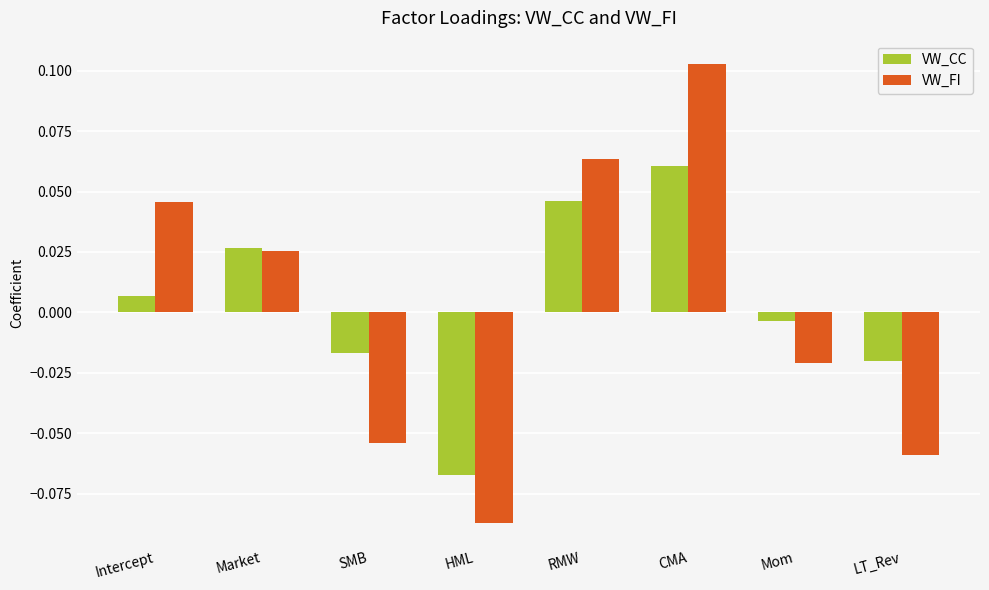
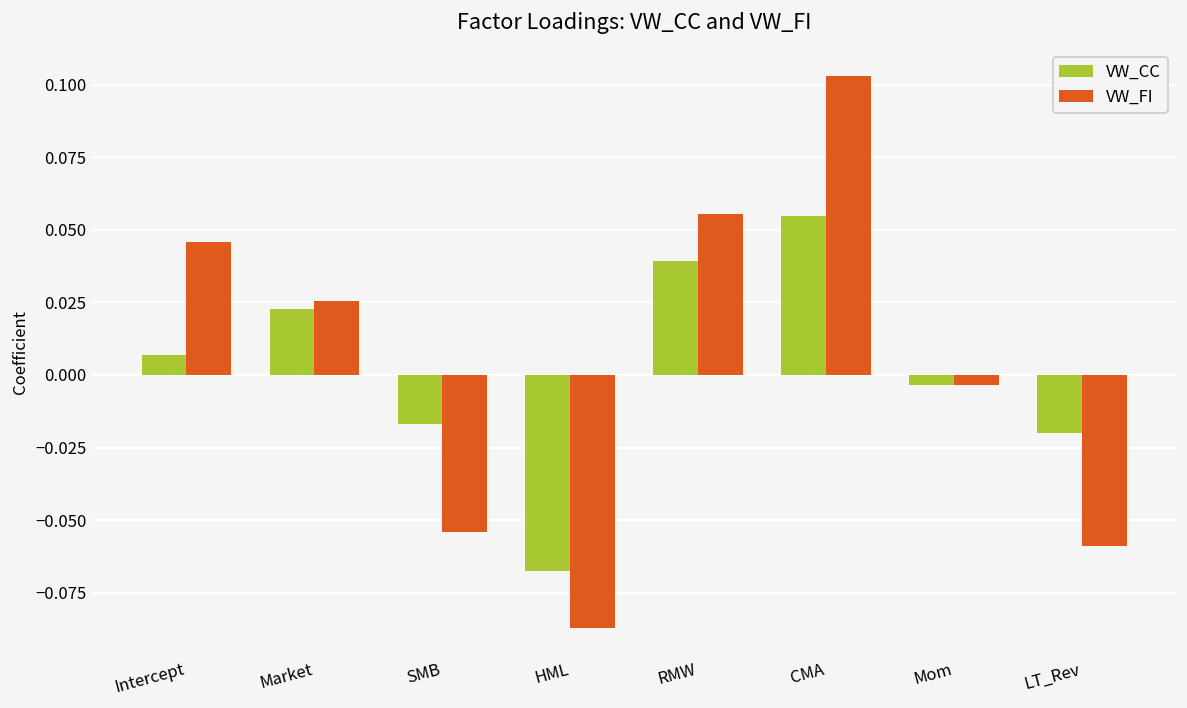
VW_CC, Market: 0.027 -> 0.023
VW_CC, RMW: 0.046 -> 0.039
VW_FI, RMW: 0.064 -> 0.055
VW_CC, CMA: 0.061 -> 0.055
VW_FI, Mom: -0.021 -> -0.003
